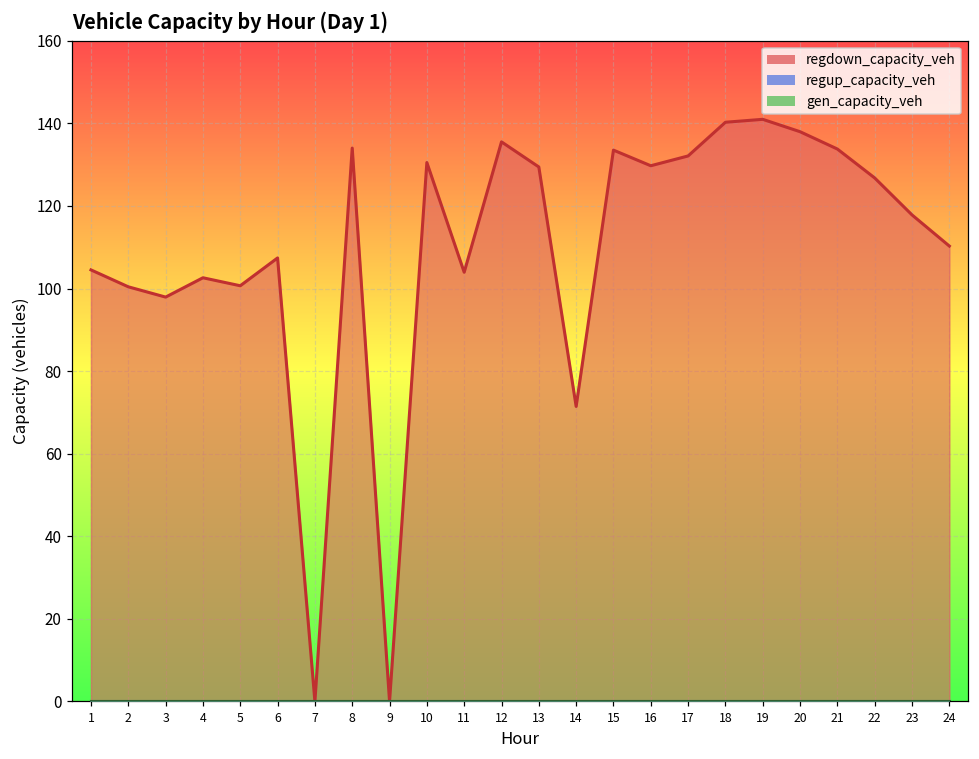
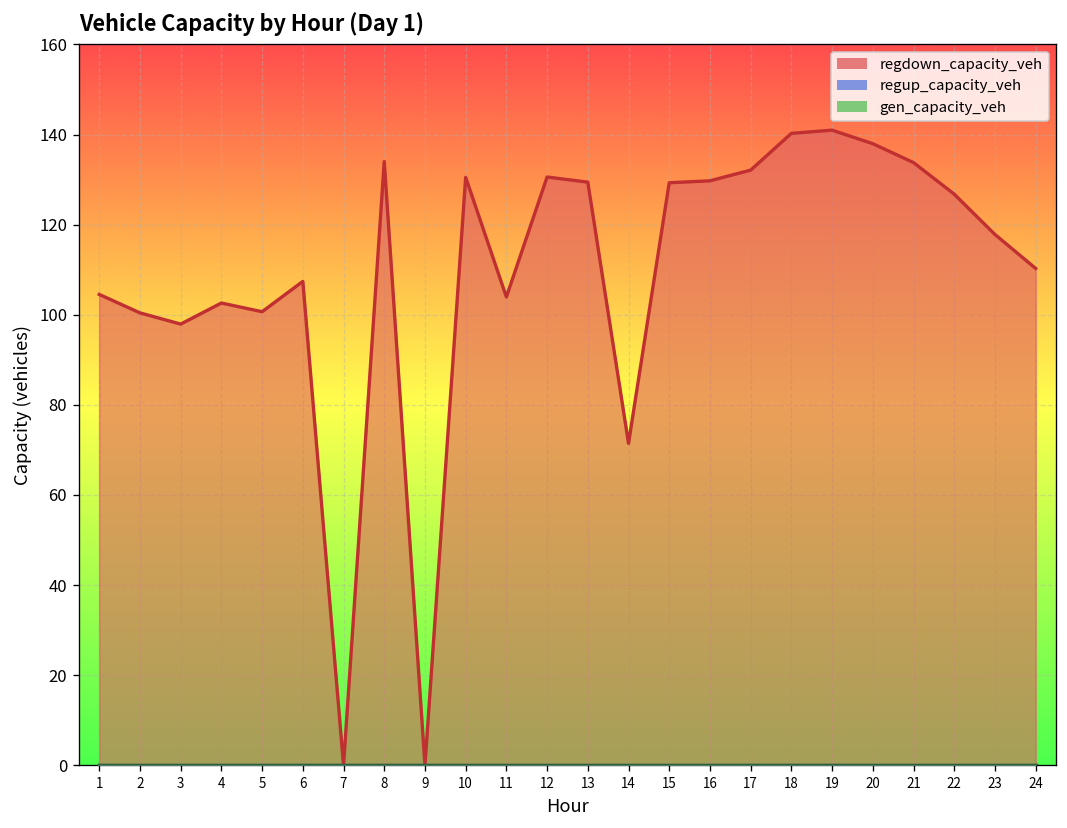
regdown_capacity_veh, 12: 136 -> 131
regdown_capacity_veh, 15: 134 -> 129
